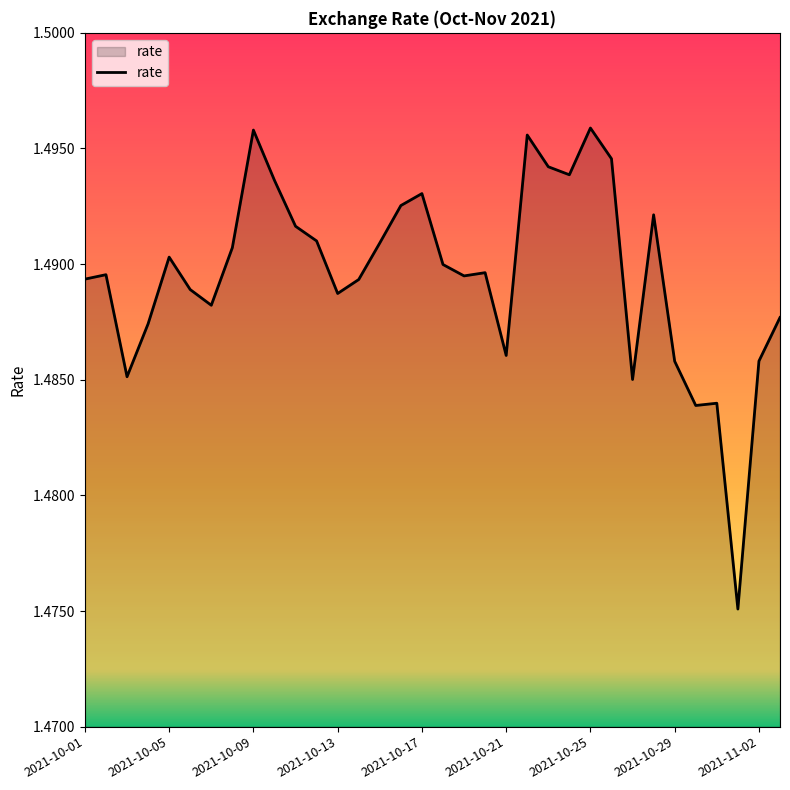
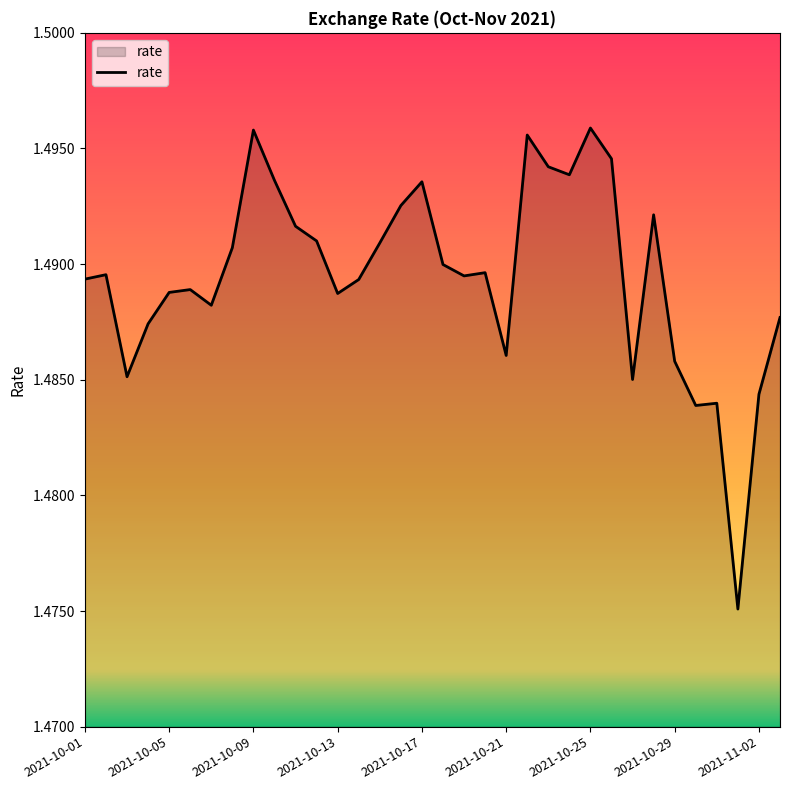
2021-10-05: 1.4903 -> 1.4888
2021-10-17: 1.4931 -> 1.4936
2021-11-02: 1.4858 -> 1.4844
